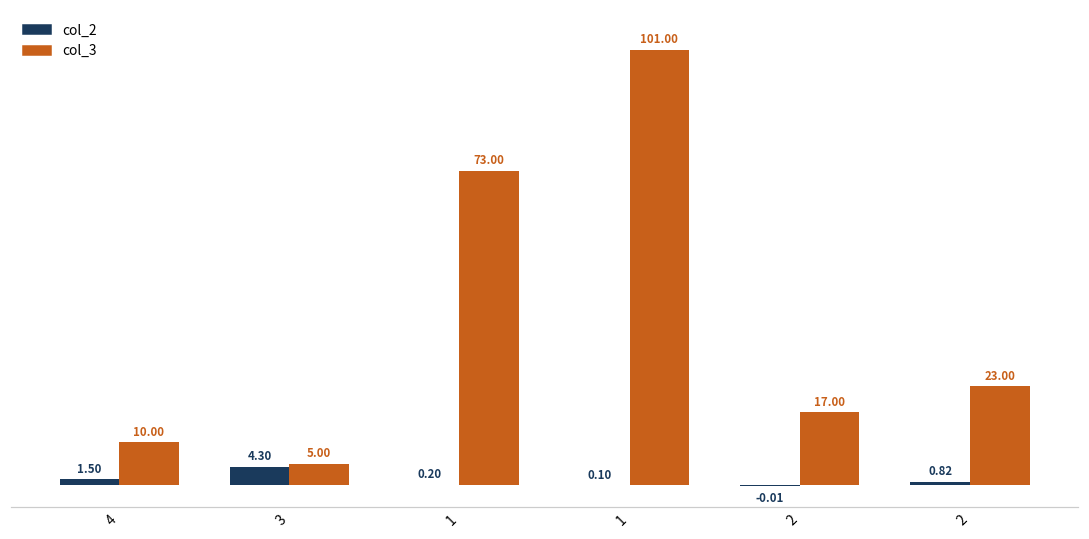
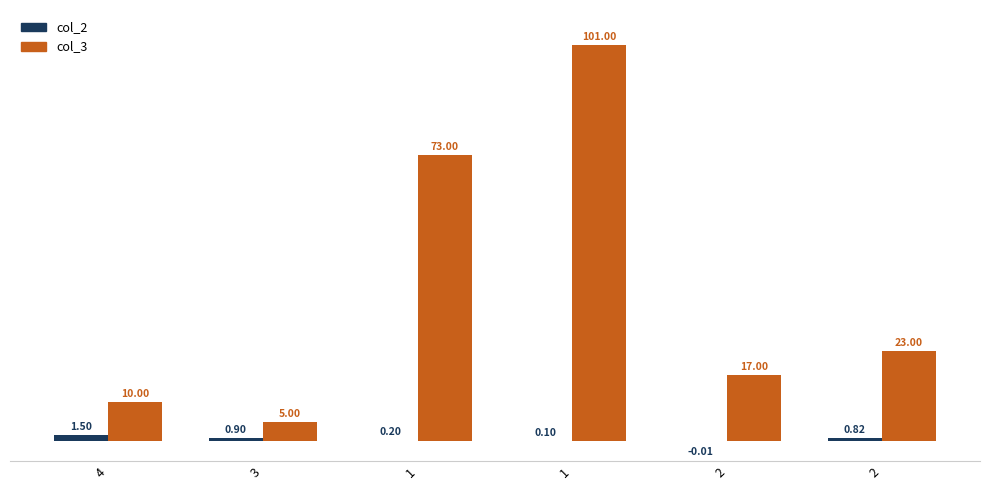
col_2, 3: 4.30 -> 0.90
